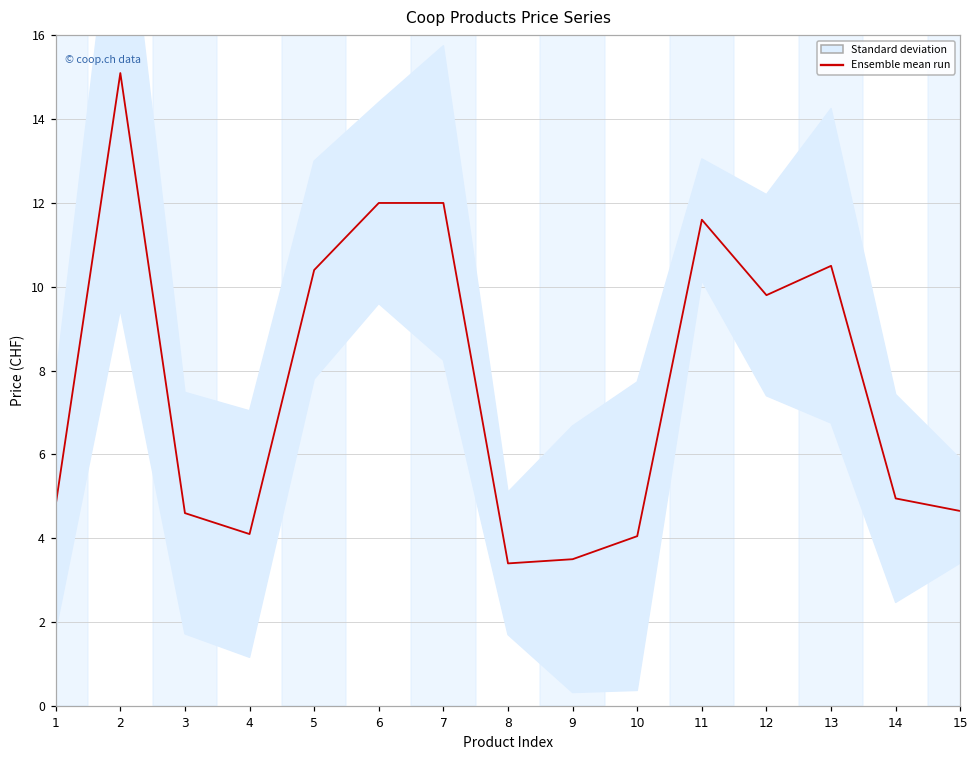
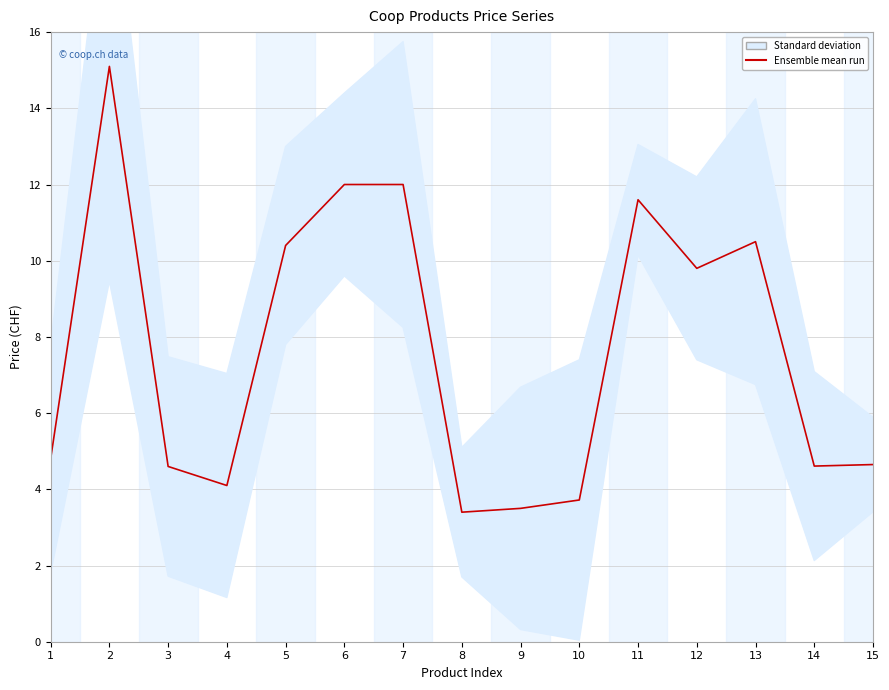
Ensemble mean run, 10: 4.1 -> 3.7
Ensemble mean run, 14: 5.0 -> 4.6
